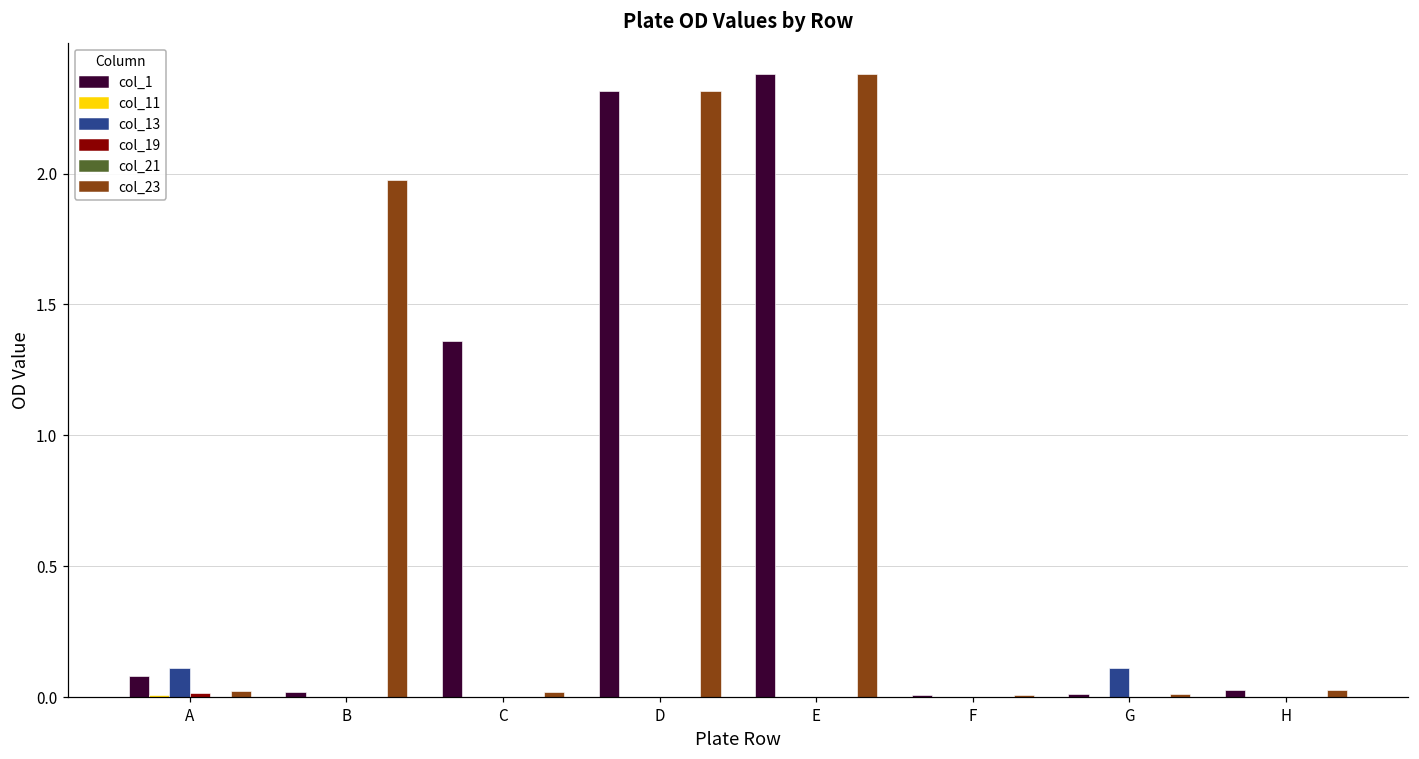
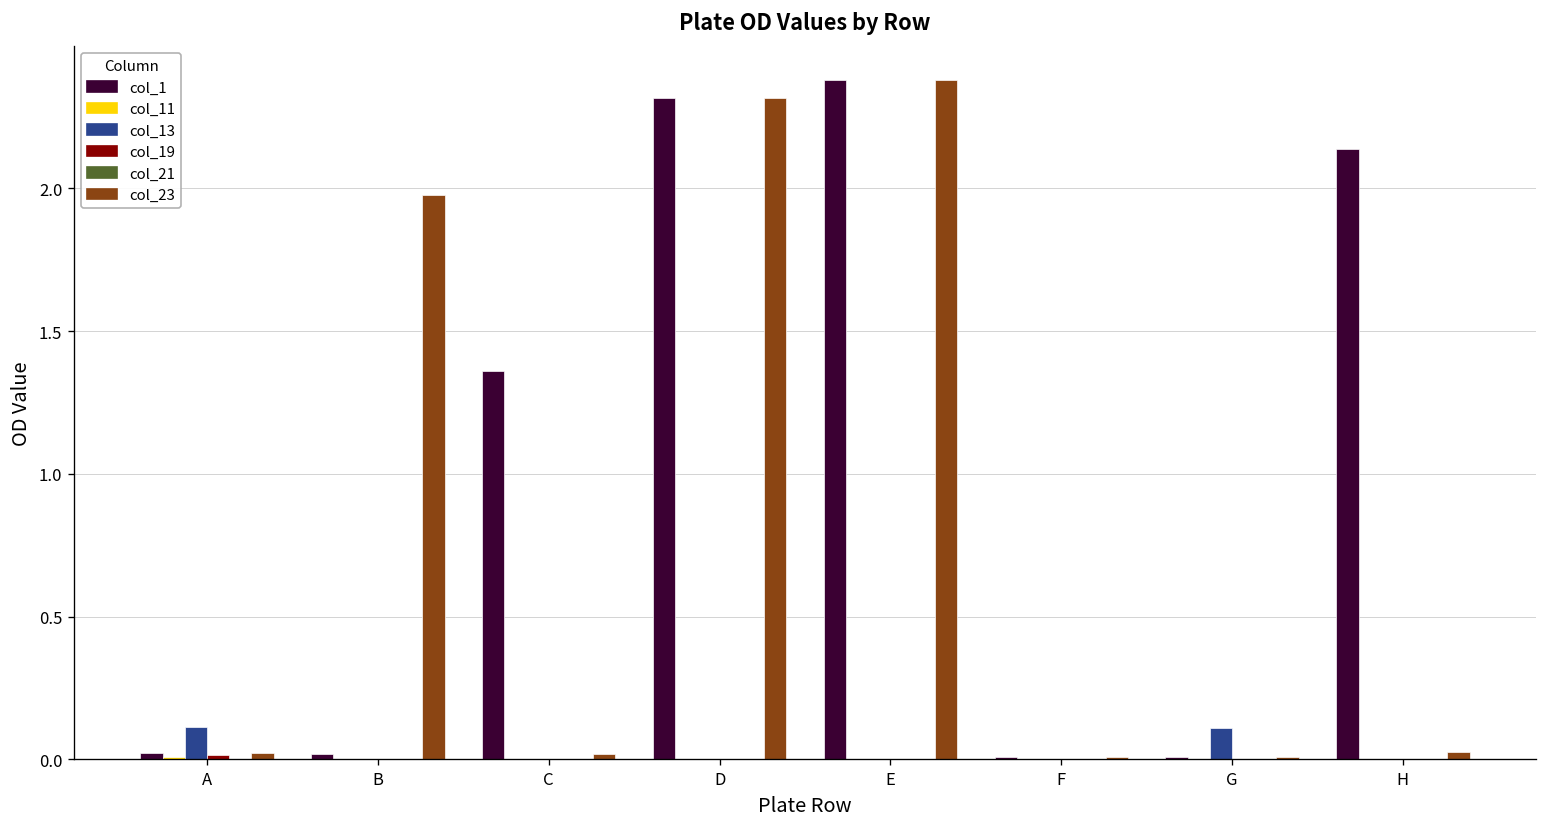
col_1, A: 0.08 -> 0.02
col_1, H: 0.03 -> 2.14
